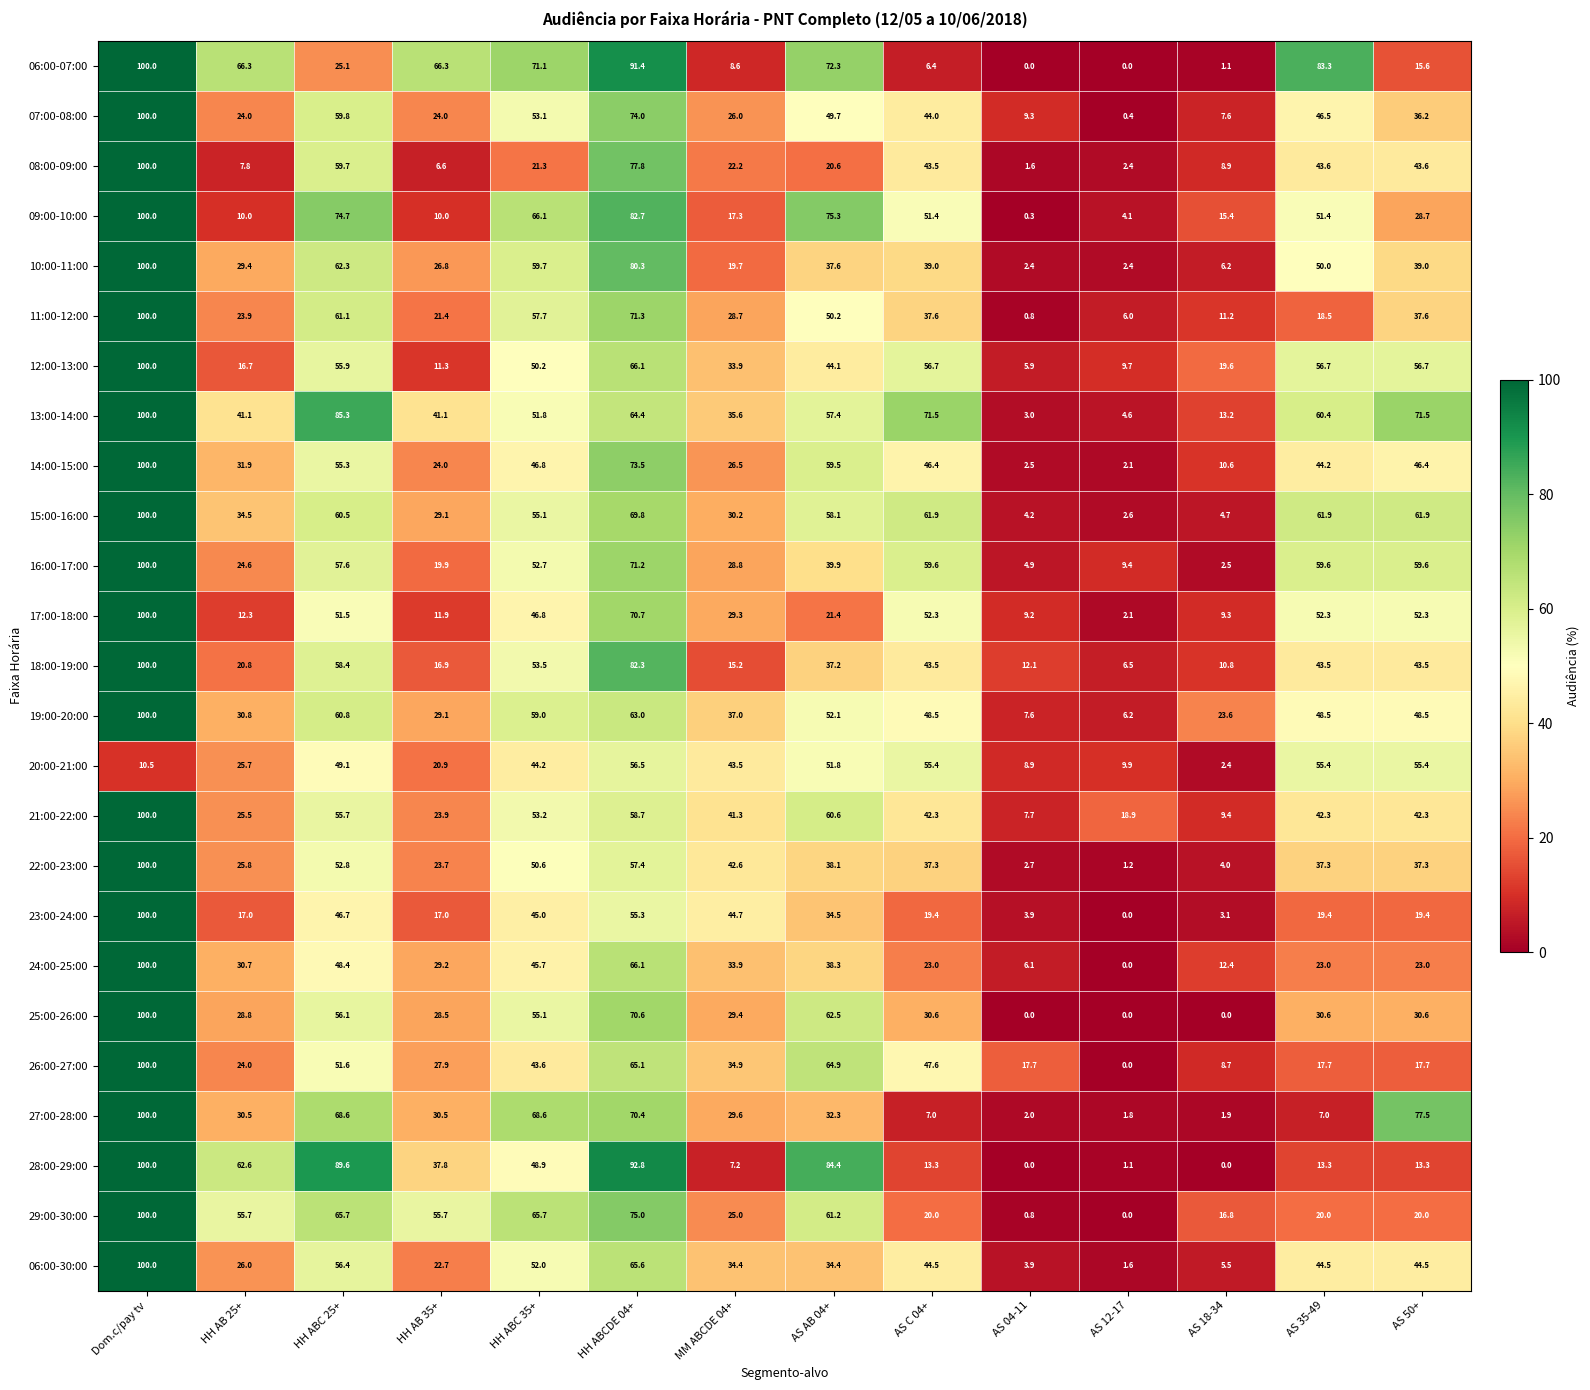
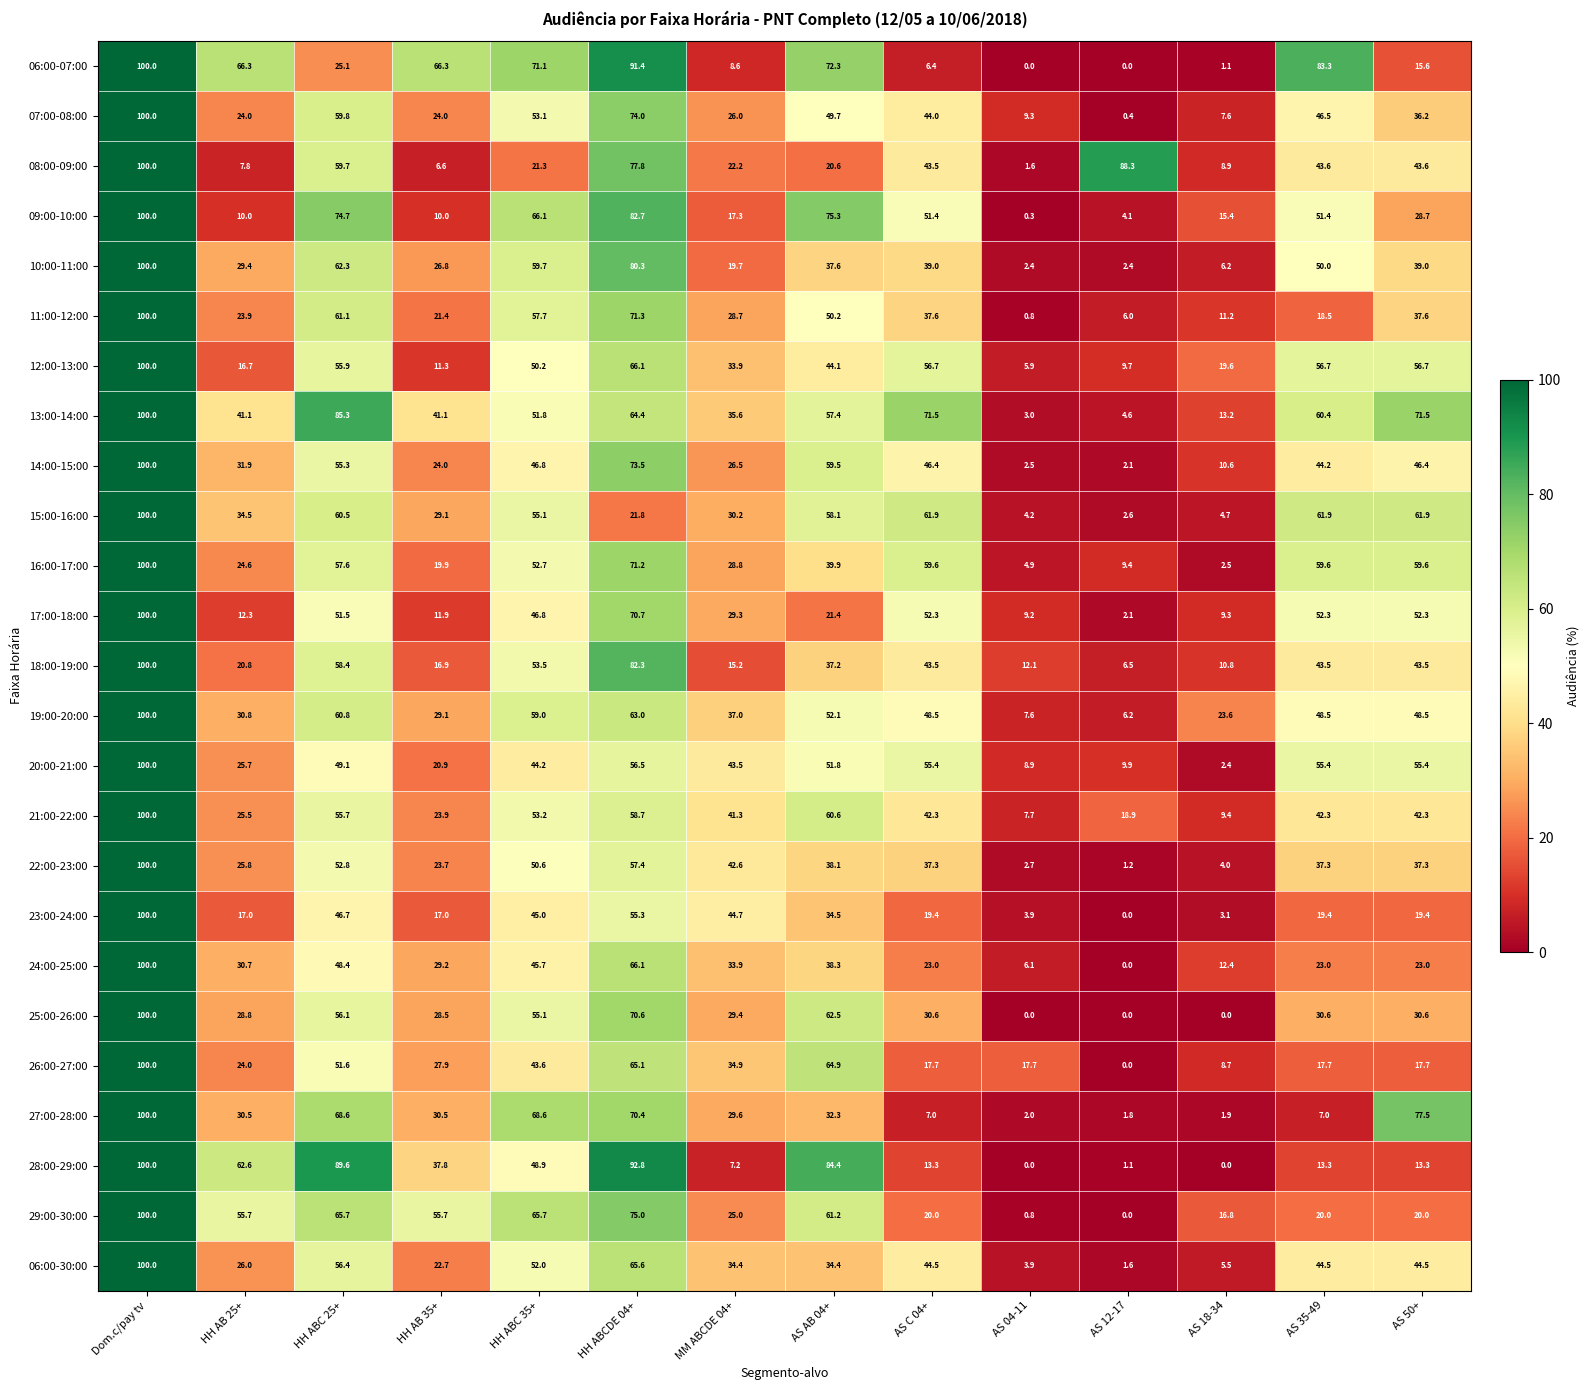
08:00-09:00, AS 12-17: 2.4 -> 88.3
15:00-16:00, HH ABCDE 04+: 69.8 -> 21.8
20:00-21:00, Dom.c/pay tv: 10.5 -> 100.0
26:00-27:00, AS C 04+: 47.6 -> 17.7
